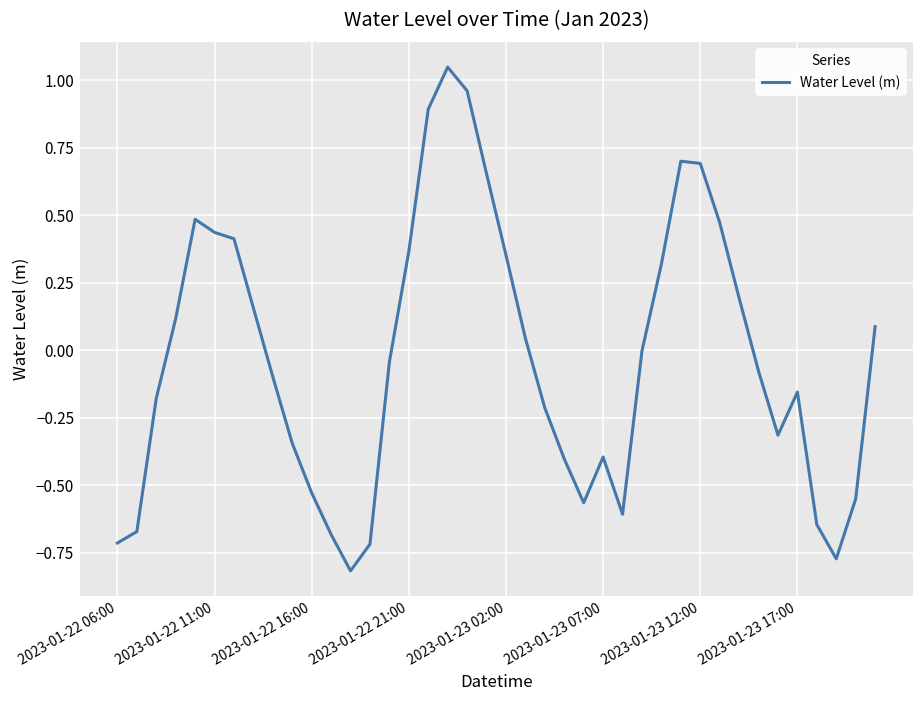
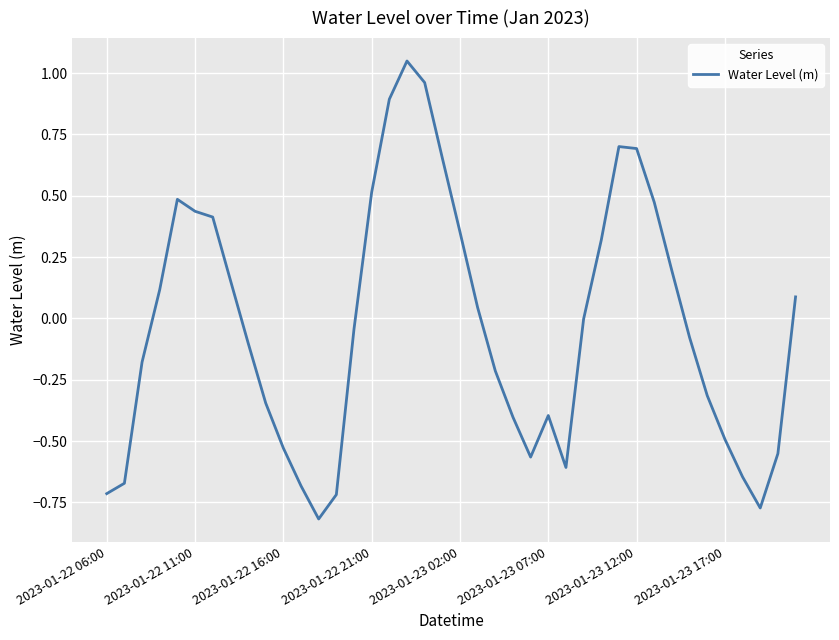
2023-01-22 21:00: 0.37 -> 0.51
2023-01-23 17:00: -0.16 -> -0.49
